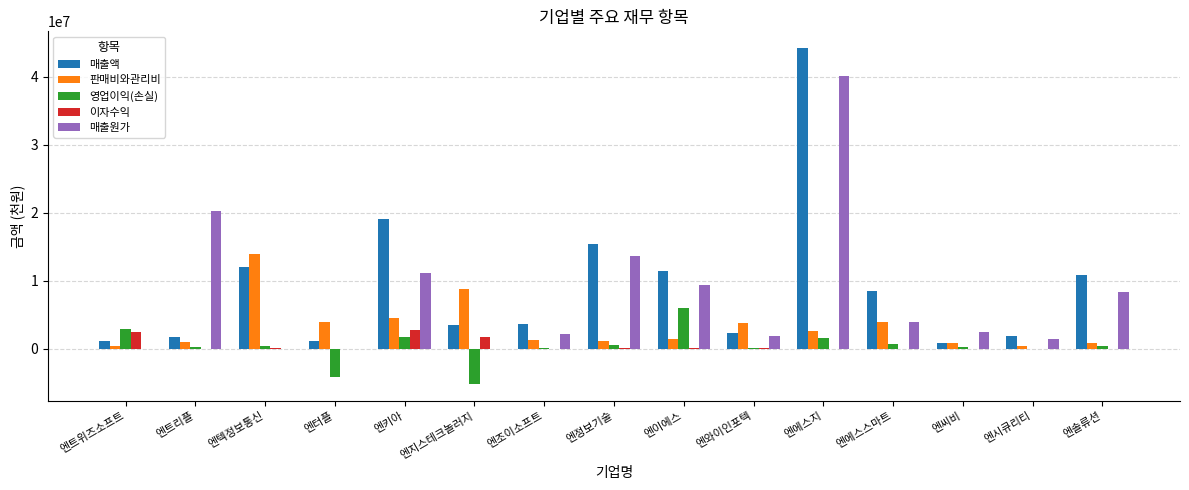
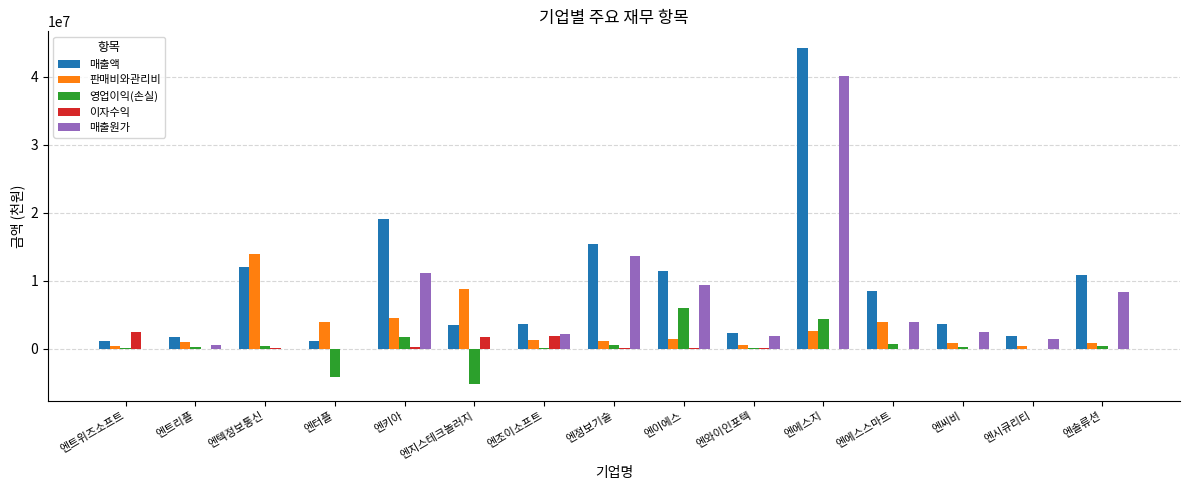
영업이익(손실), 엔트위즈소프트: 3000000 -> 0
매출원가, 엔트리플: 20000000 -> 1000000
이자수익, 엔키아: 3000000 -> 0
이자수익, 엔조이소프트: 0 -> 2000000
판매비와관리비, 엔와이인포텍: 4000000 -> 0
영업이익(손실), 엔에스지: 2000000 -> 4000000
매출액, 엔씨비: 1000000 -> 4000000
